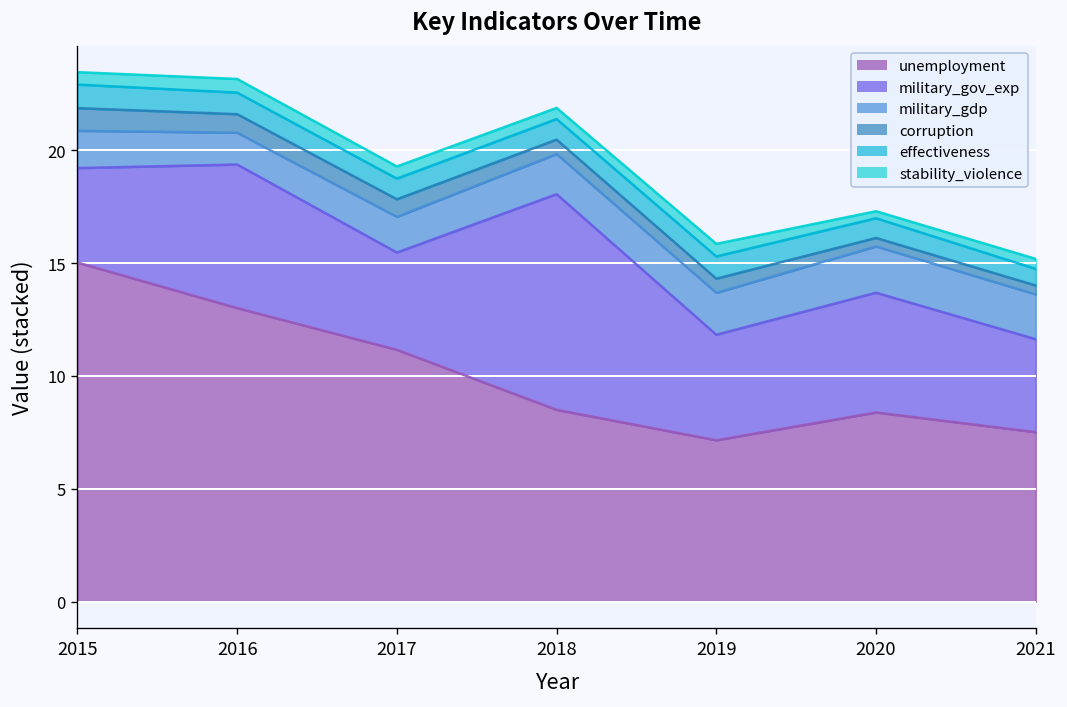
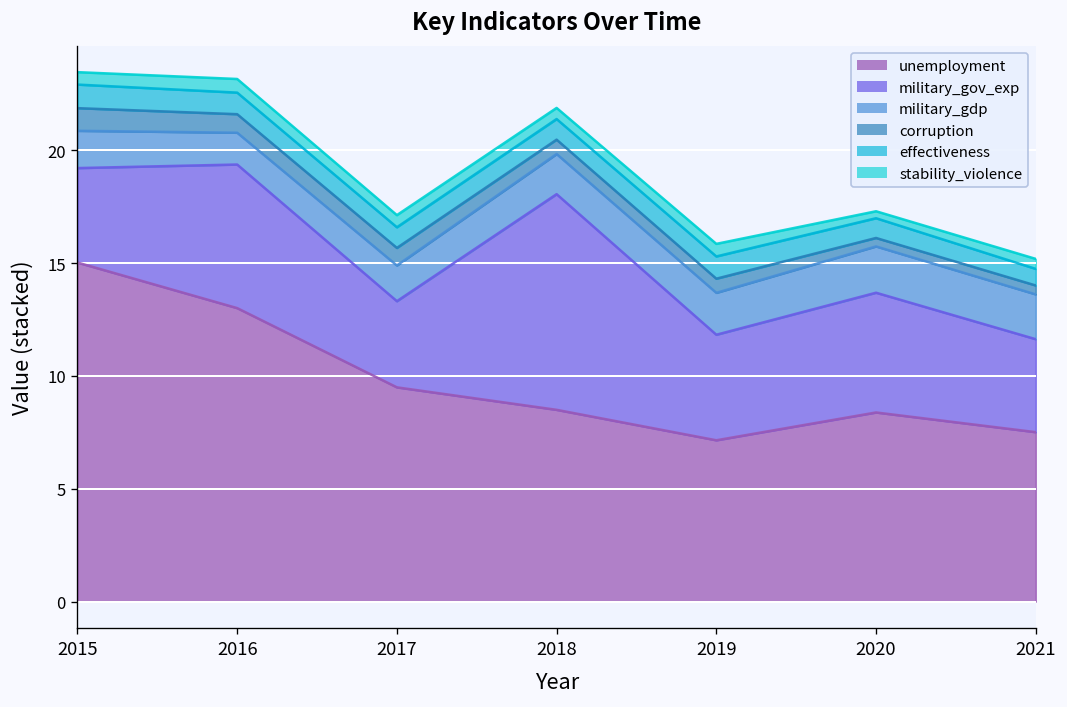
unemployment, 2017: 11.2 -> 9.5
military_gov_exp, 2017: 4.3 -> 3.8
